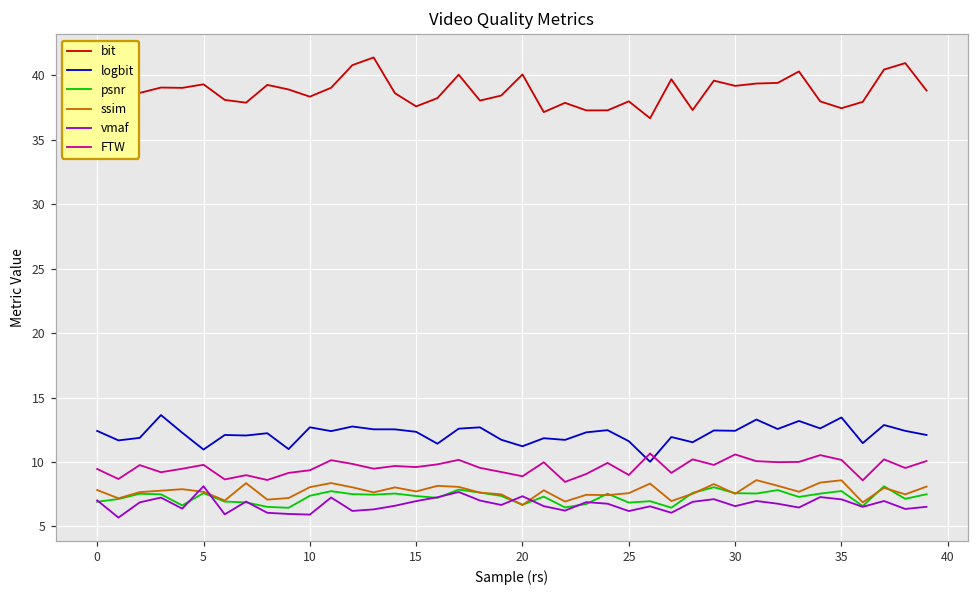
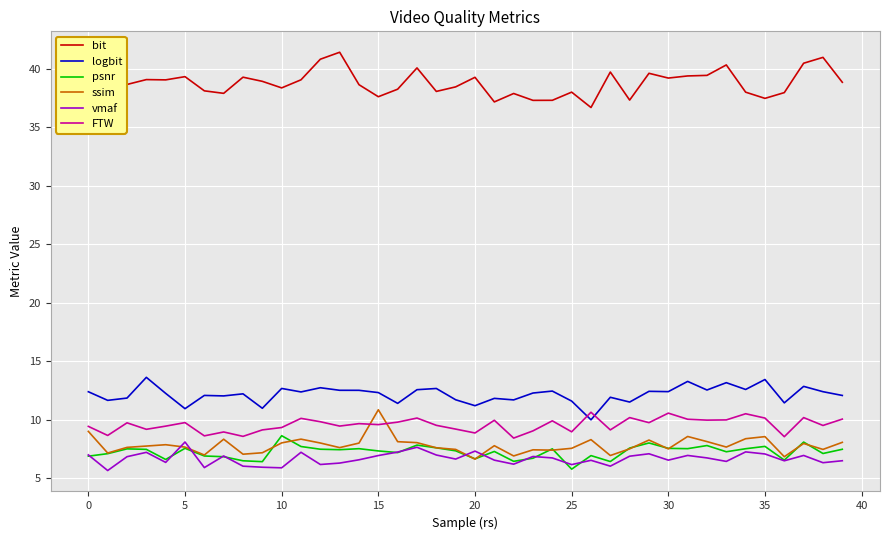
ssim, 0: 7.8 -> 9.0
psnr, 10: 7.4 -> 8.7
ssim, 15: 7.7 -> 10.9
bit, 20: 40.1 -> 39.3
psnr, 25: 6.8 -> 5.8
